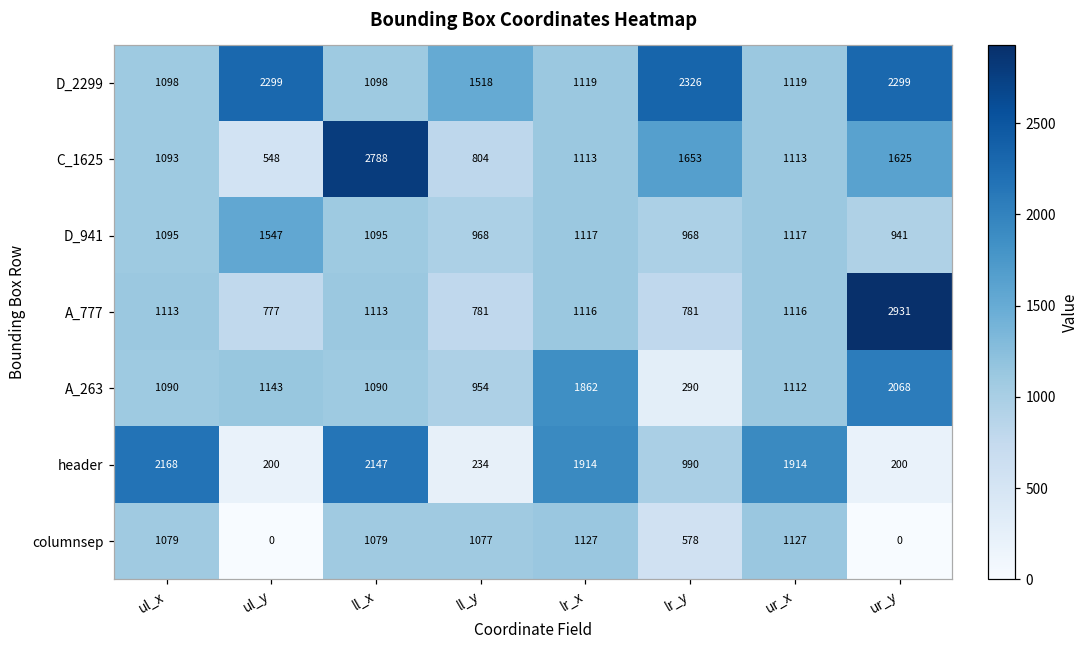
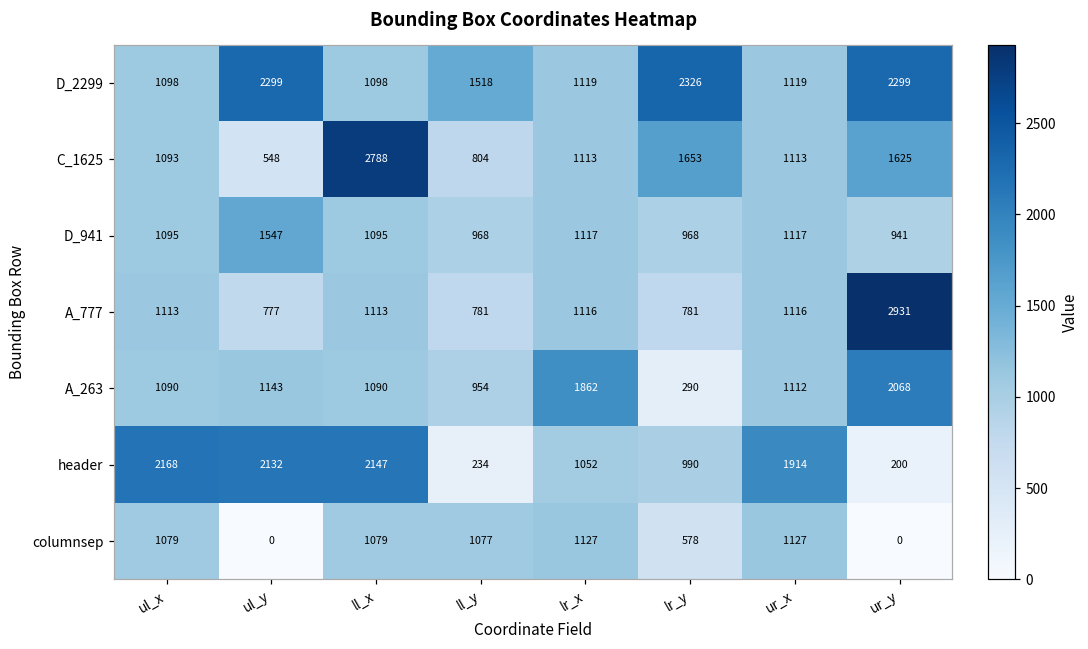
header, ul_y: 200 -> 2132
header, lr_x: 1914 -> 1052
